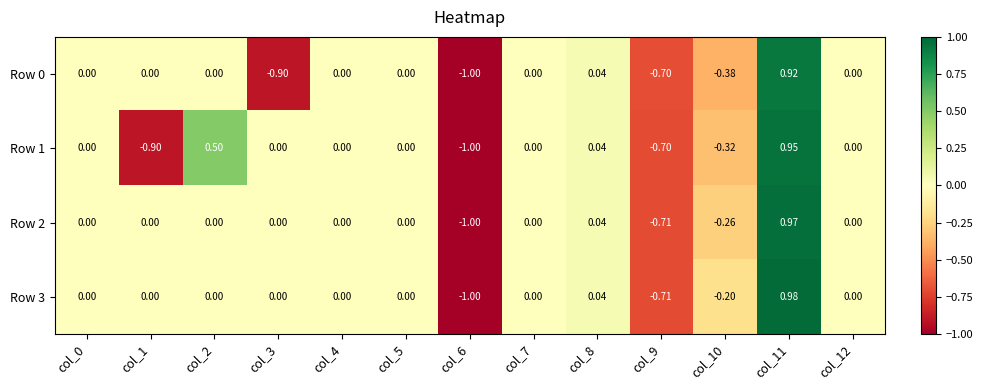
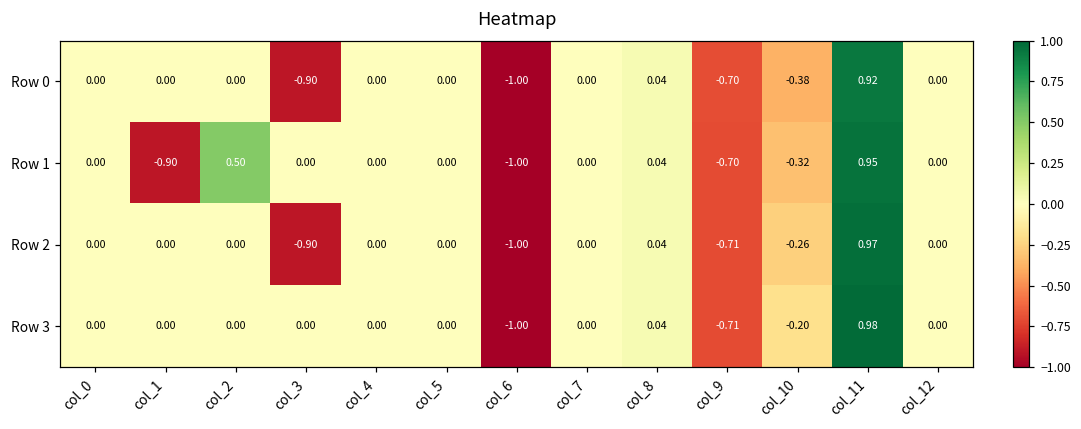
Row 2, col_3: 0.00 -> -0.90
